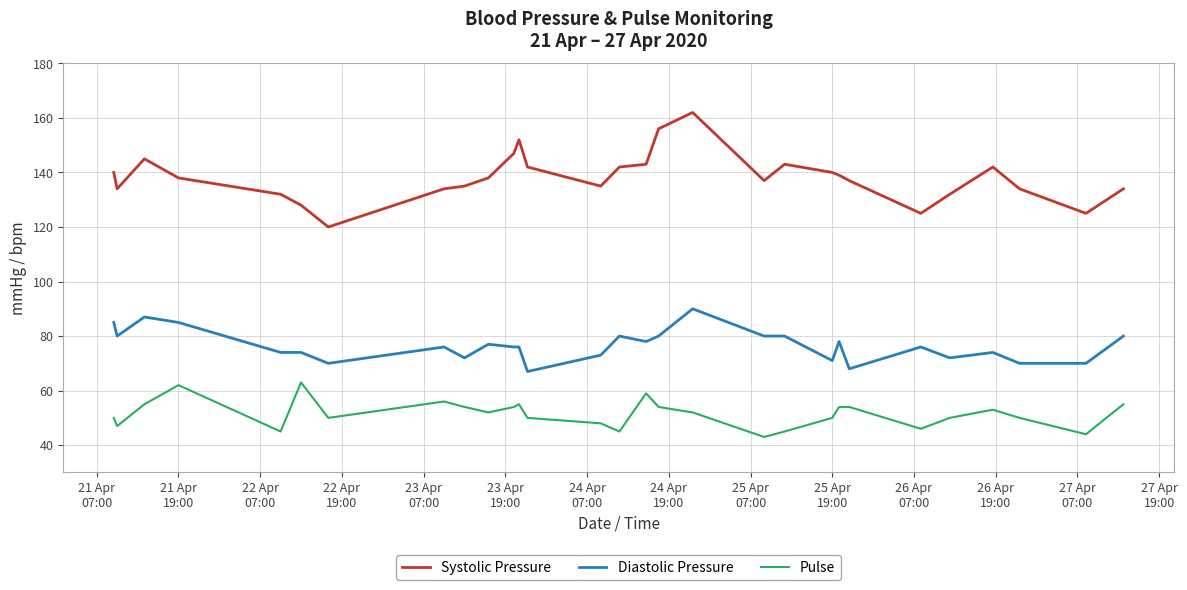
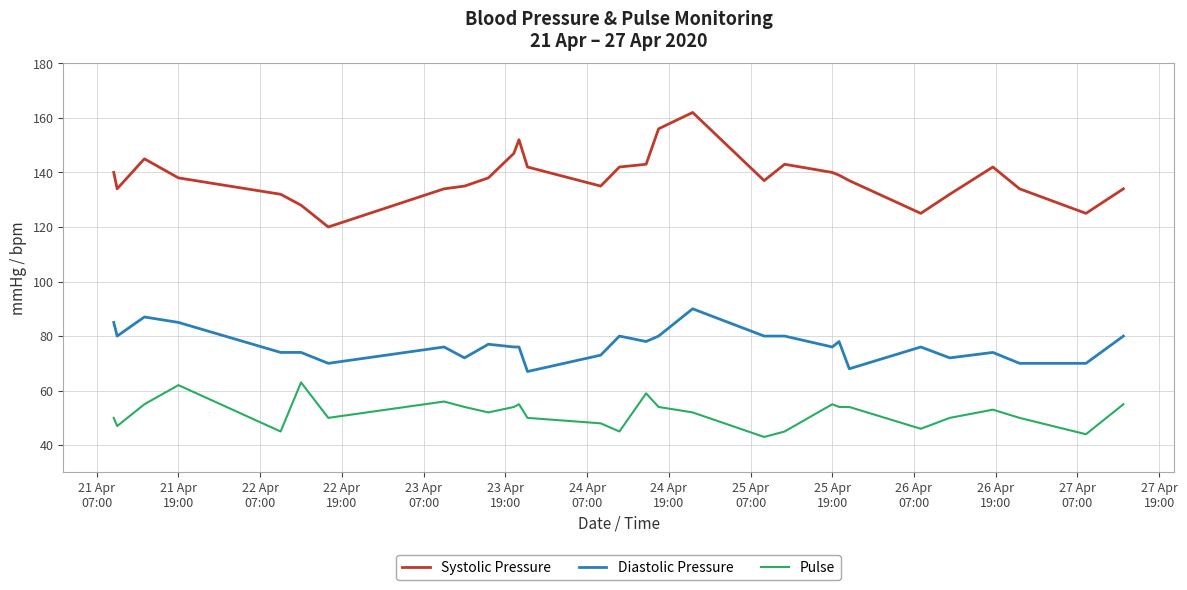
Diastolic Pressure, 25 Apr 19:00: 71 -> 76
Pulse, 25 Apr 19:00: 50 -> 55
